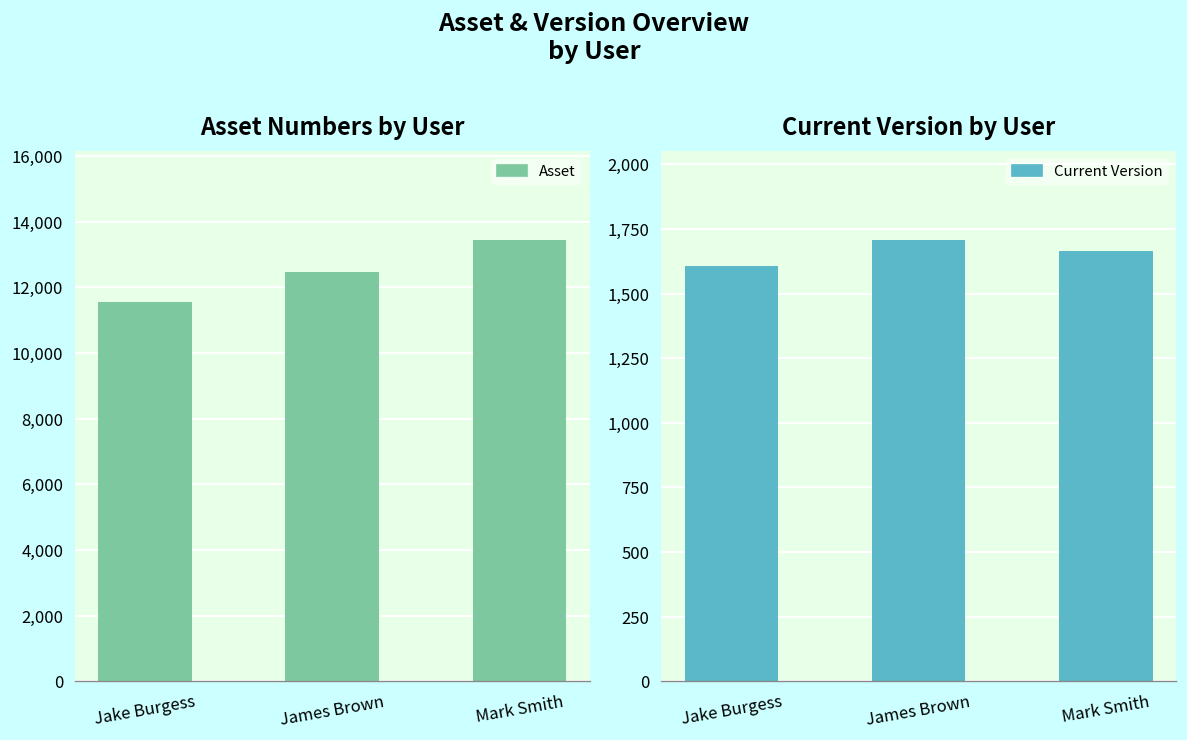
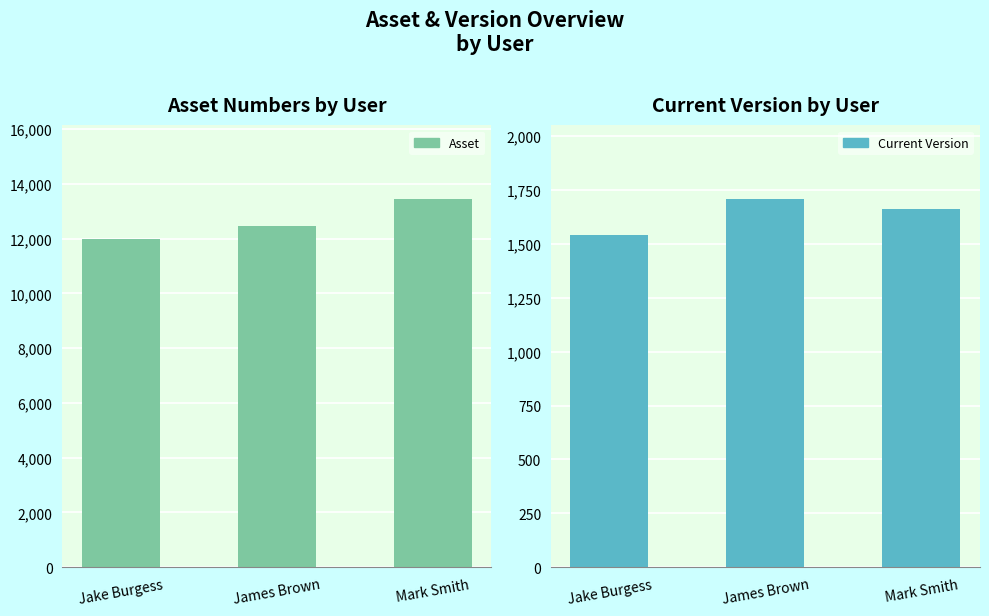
Asset Numbers by User, Jake Burgess: 11,500 -> 12,000
Current Version by User, Jake Burgess: 1,610 -> 1,540
